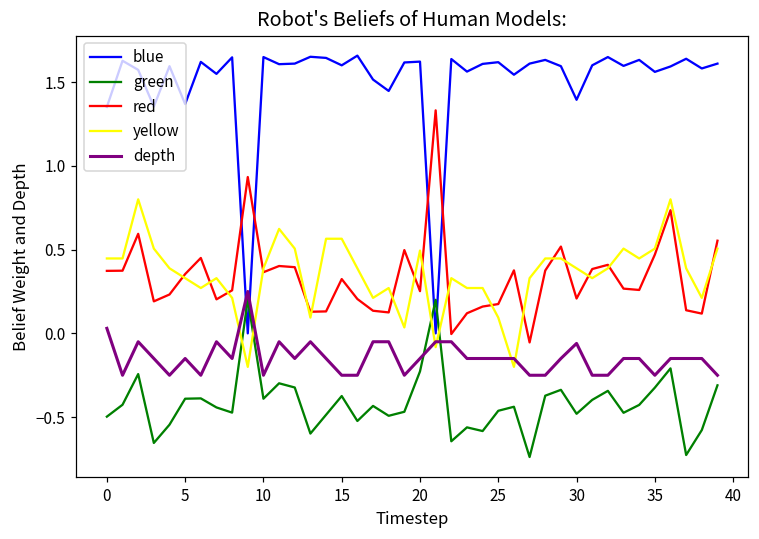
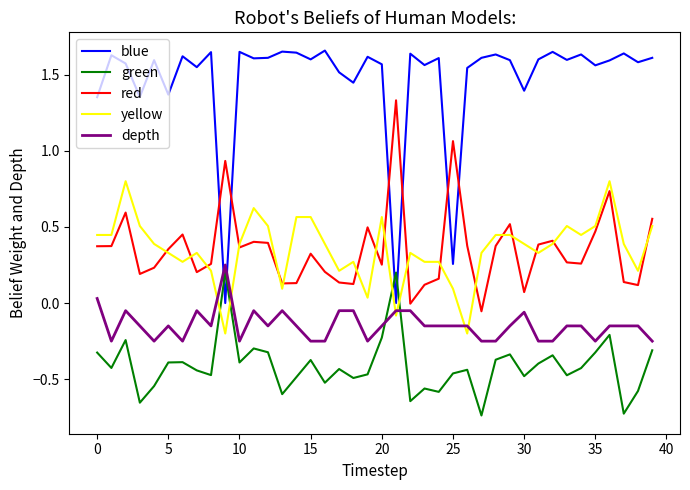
green, 0: -0.50 -> -0.33
blue, 20: 1.62 -> 1.57
yellow, 20: 0.49 -> 0.56
blue, 25: 1.62 -> 0.26
red, 25: 0.18 -> 1.06
red, 30: 0.21 -> 0.07
